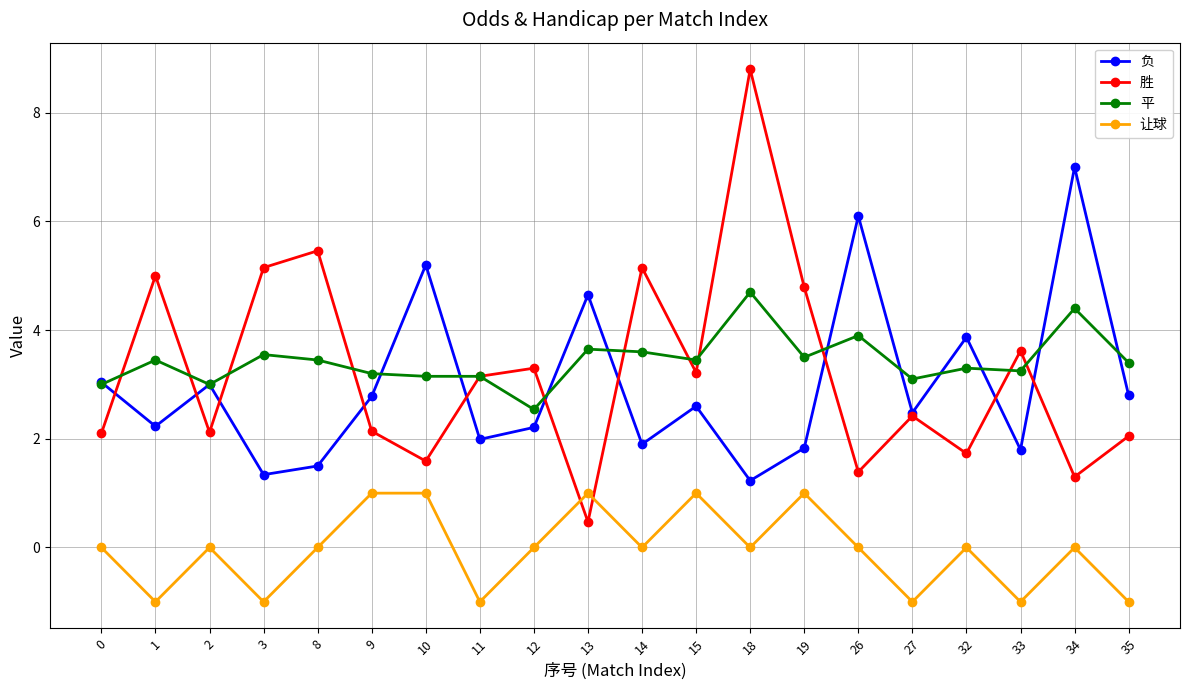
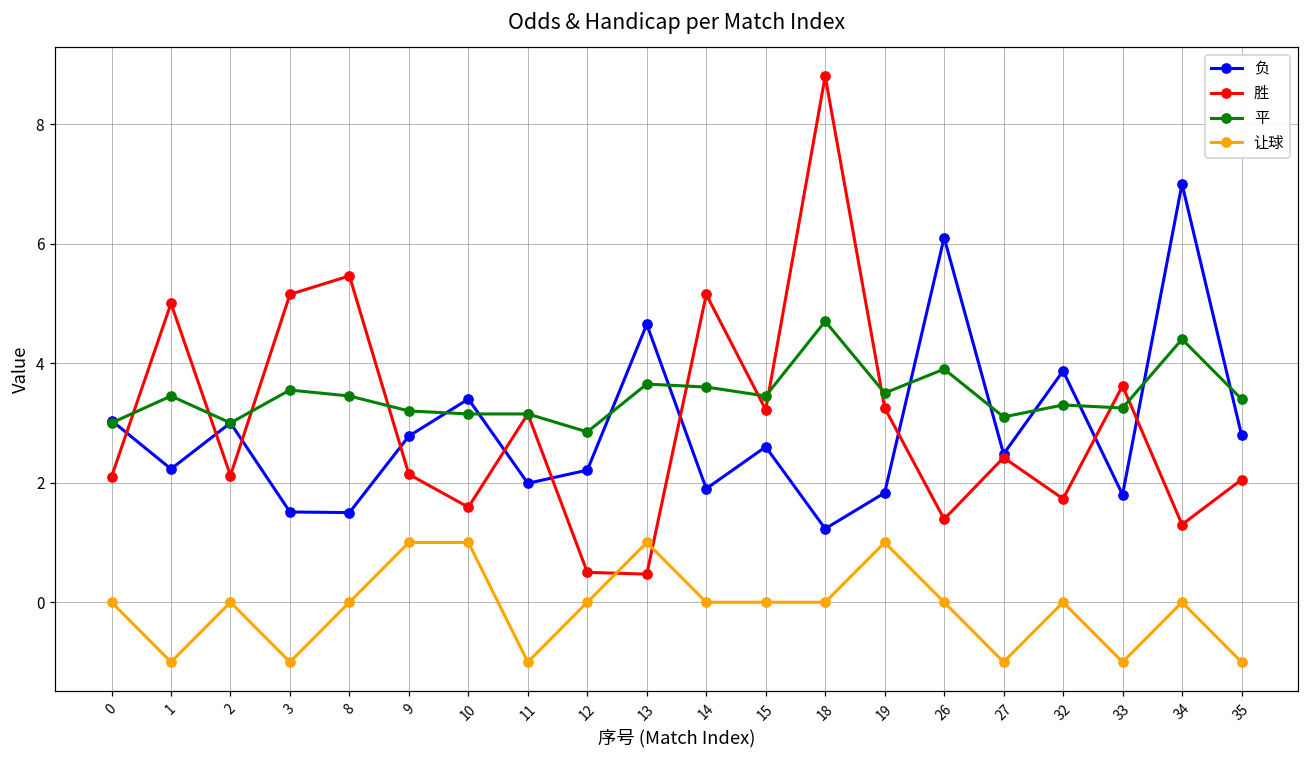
负, 3: 1.3 -> 1.5
负, 10: 5.2 -> 3.4
胜, 12: 3.3 -> 0.5
平, 12: 2.5 -> 2.9
让球, 15: 1 -> 0
胜, 19: 4.8 -> 3.3
